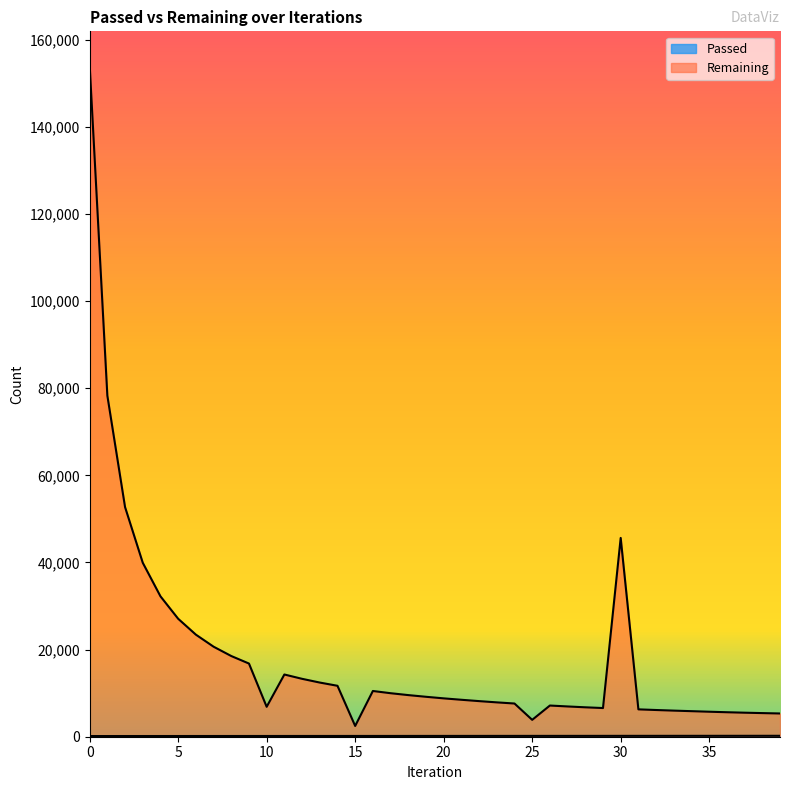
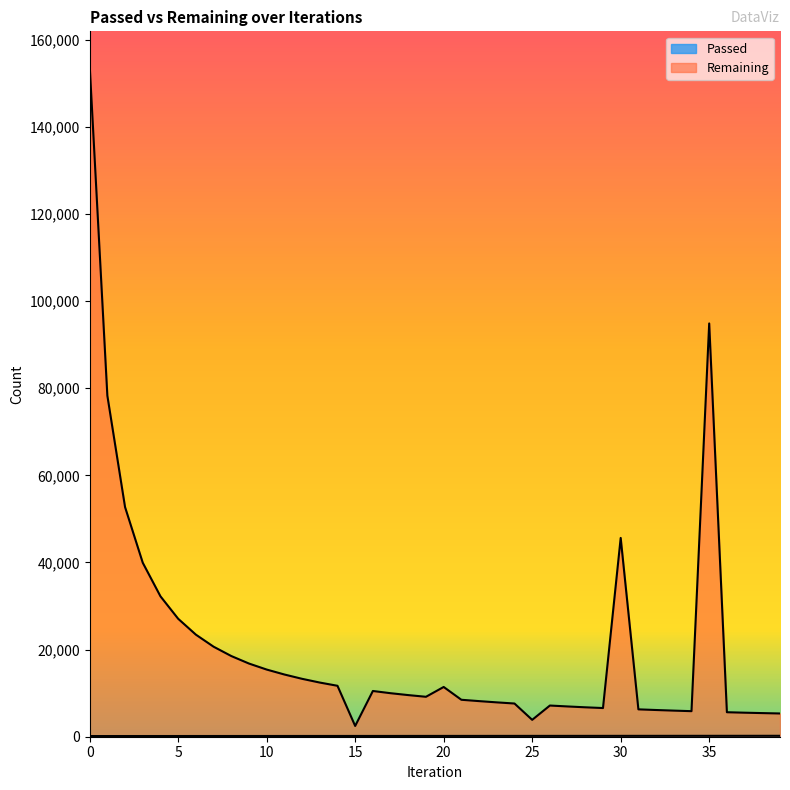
Remaining, 10: 7,000 -> 15,000
Remaining, 20: 9,000 -> 11,000
Remaining, 35: 6,000 -> 95,000
